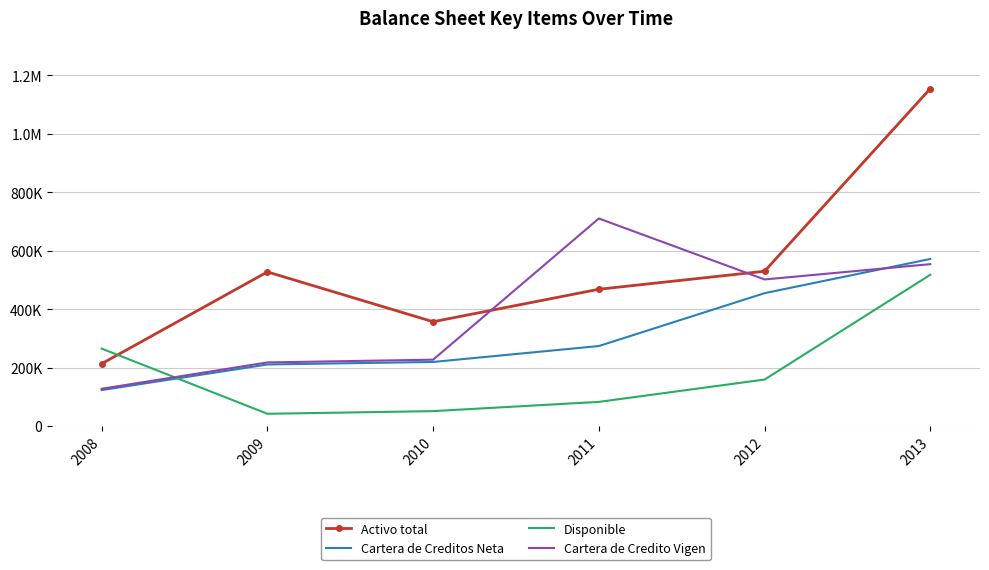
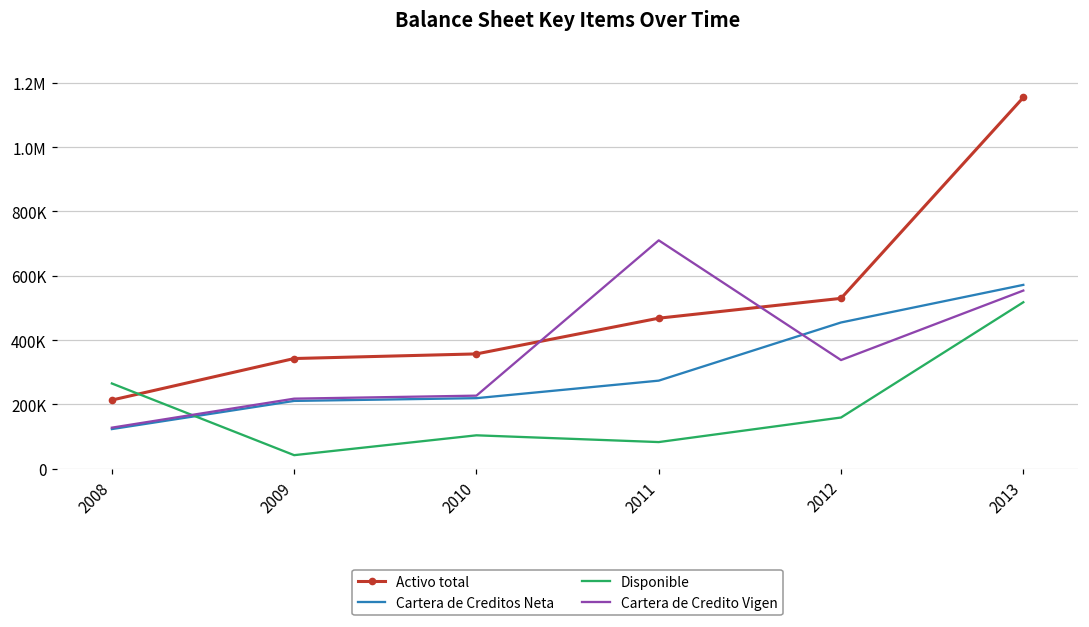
Activo total, 2009: 530000 -> 340000
Disponible, 2010: 50000 -> 100000
Cartera de Credito Vigen, 2012: 500000 -> 340000
